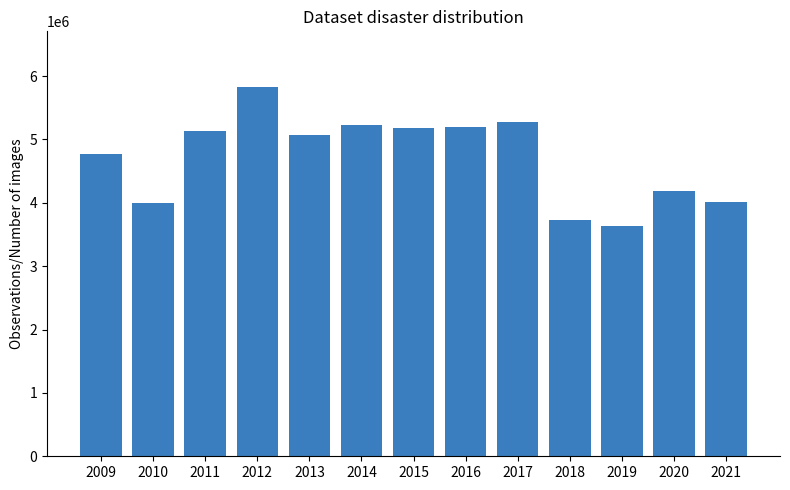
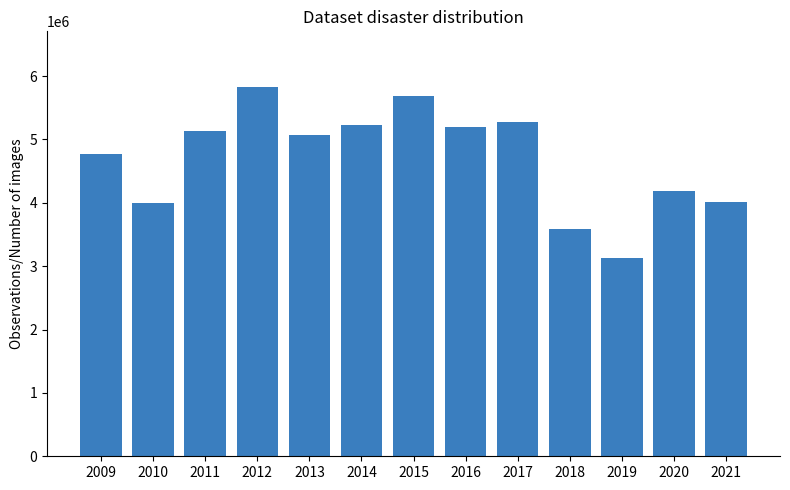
2015: 5200000 -> 5700000
2018: 3700000 -> 3600000
2019: 3600000 -> 3100000
